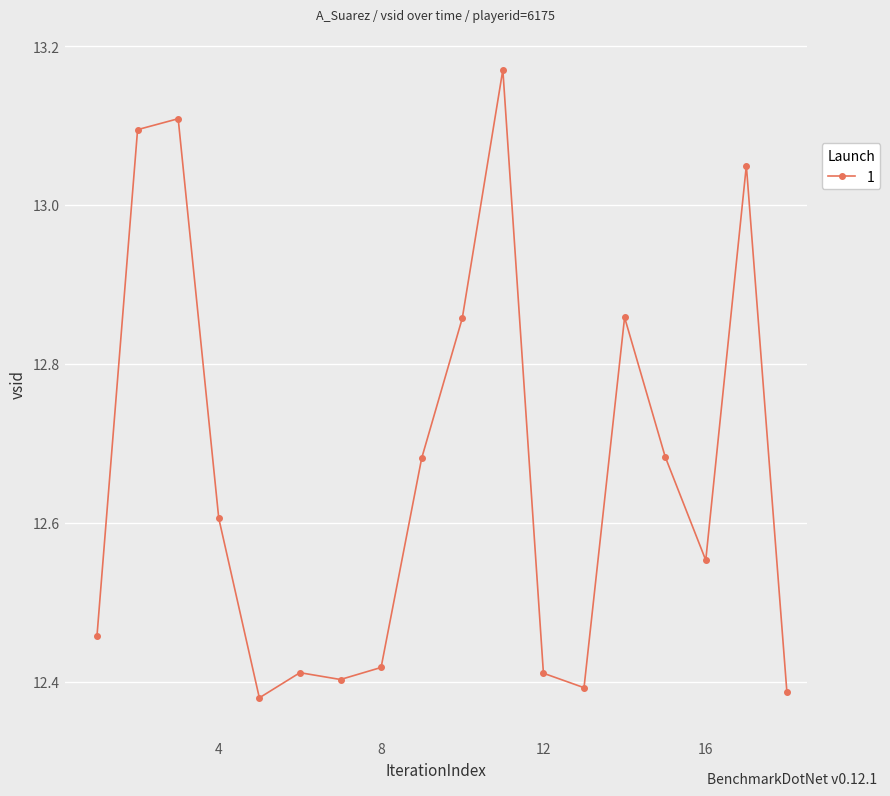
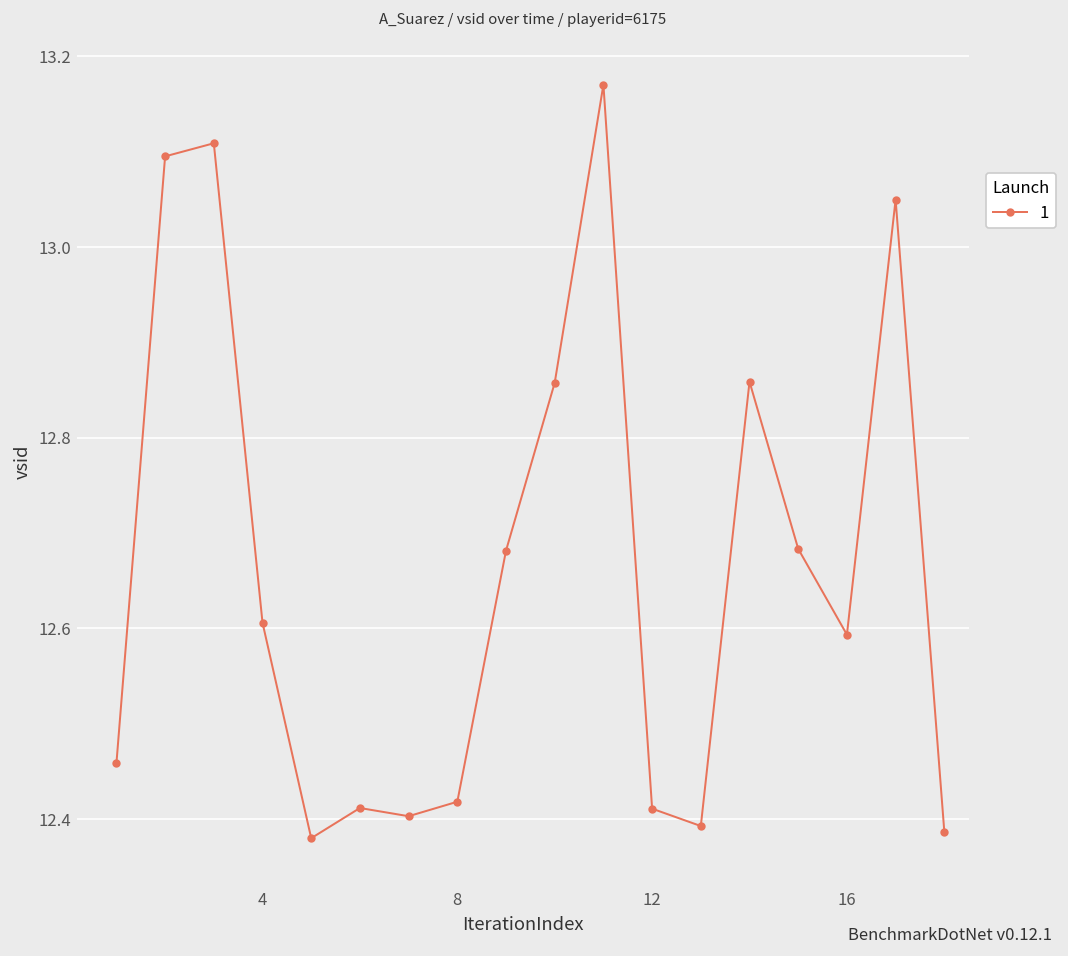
16: 12.55 -> 12.59
